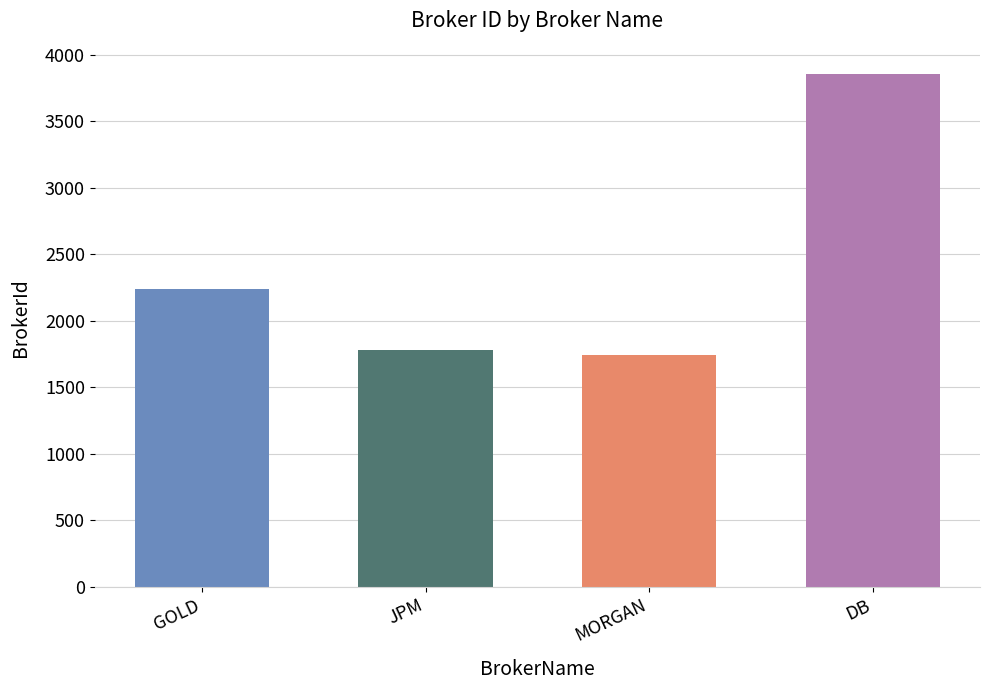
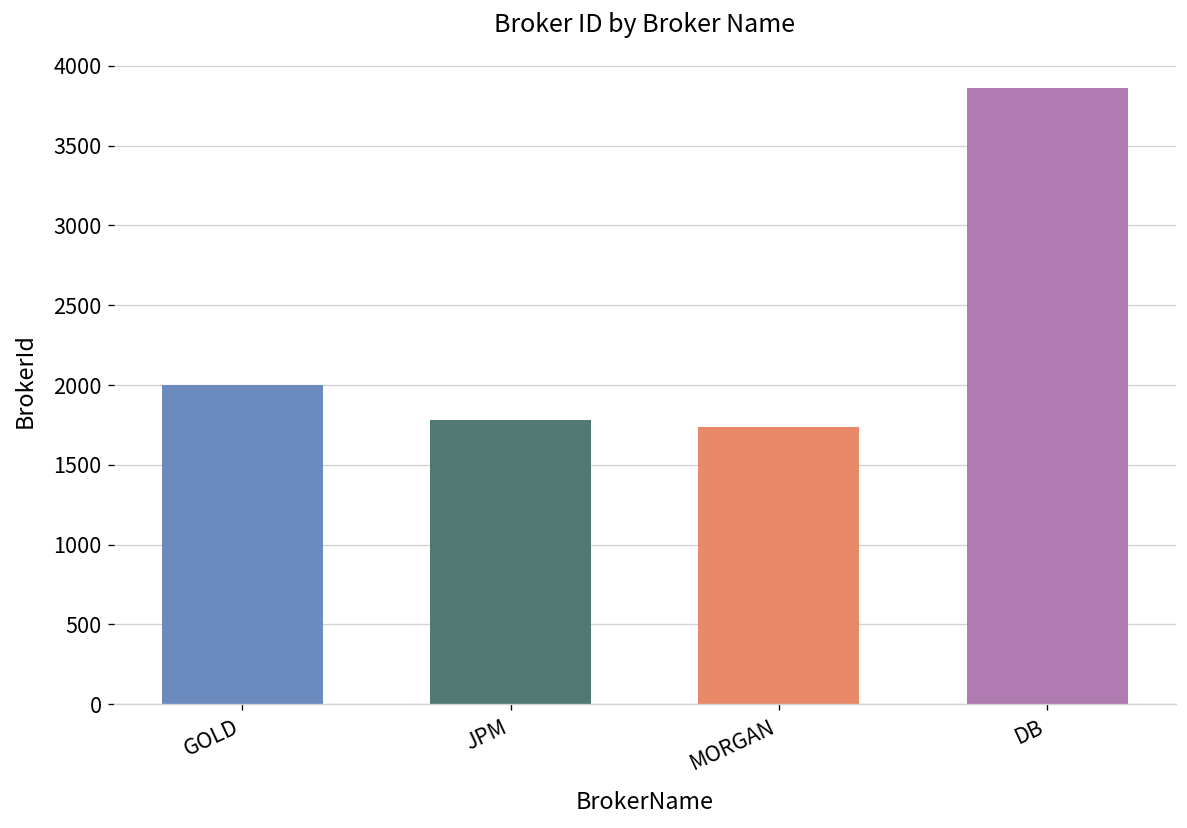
GOLD: 2240 -> 2000
